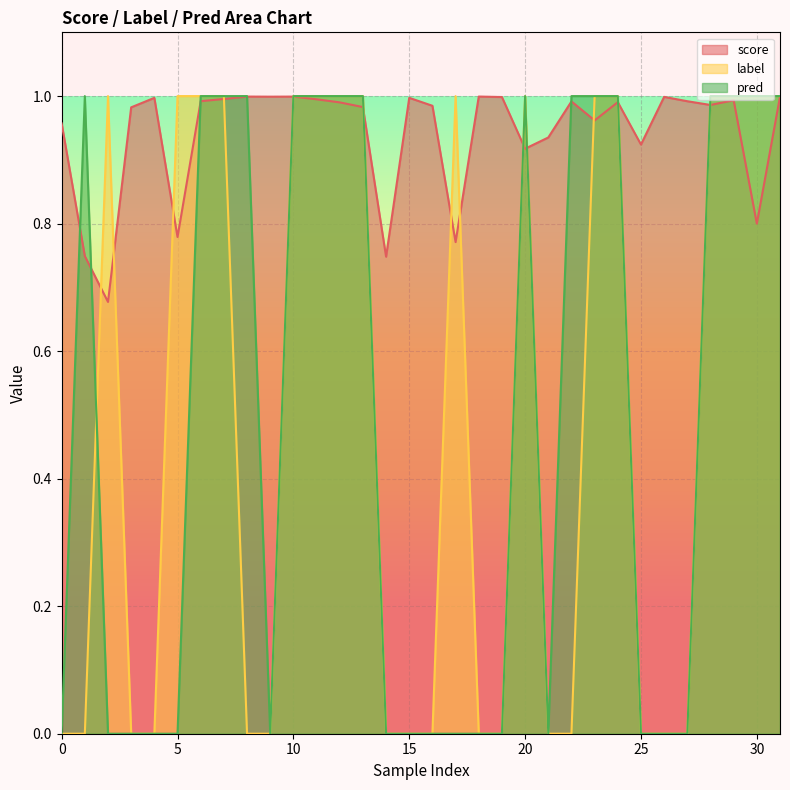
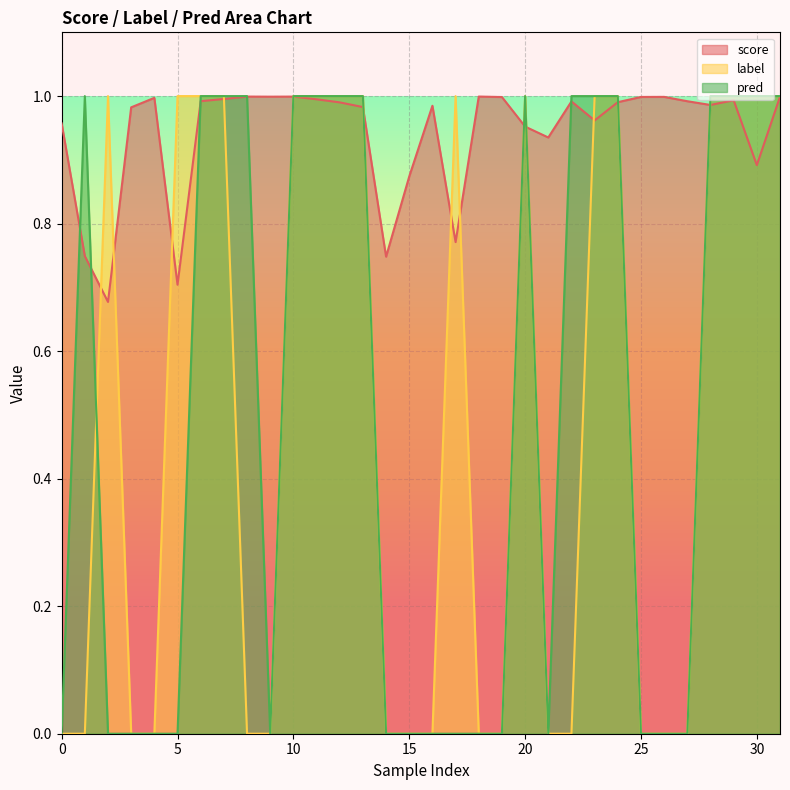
score, 5: 0.78 -> 0.70
score, 15: 1.00 -> 0.87
score, 20: 0.92 -> 0.95
score, 25: 0.92 -> 1.00
score, 30: 0.80 -> 0.89
